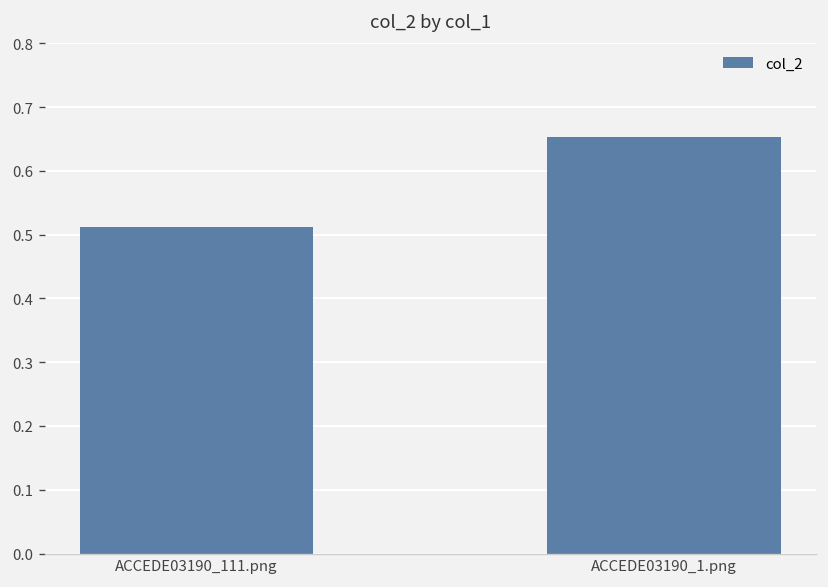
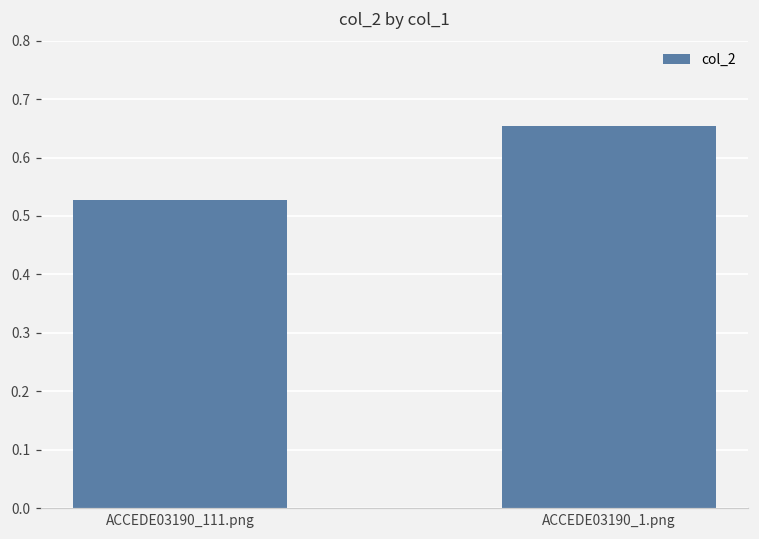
ACCEDE03190_111.png: 0.51 -> 0.53
